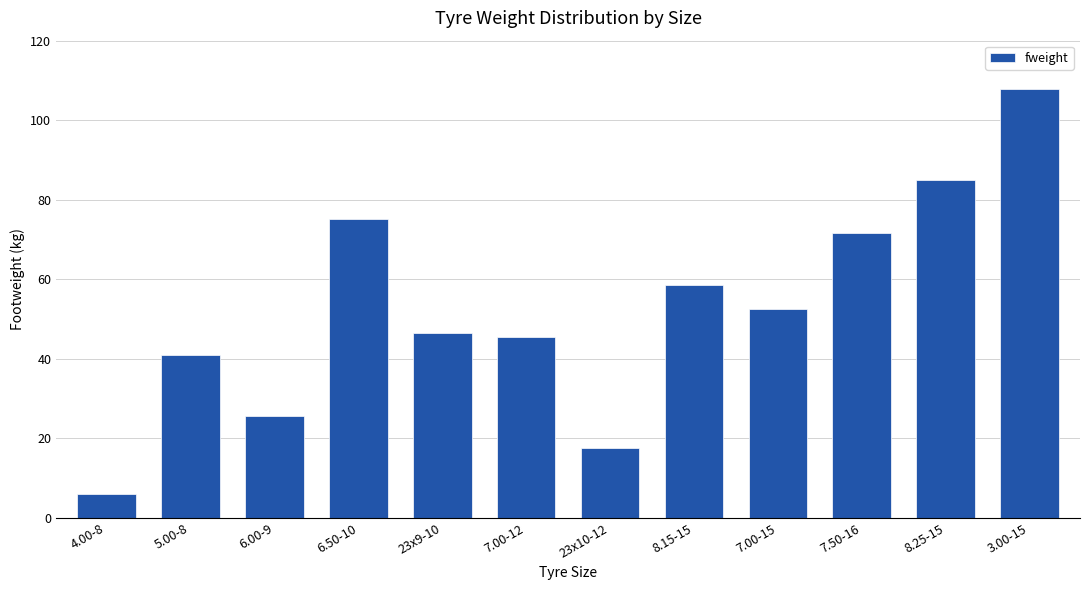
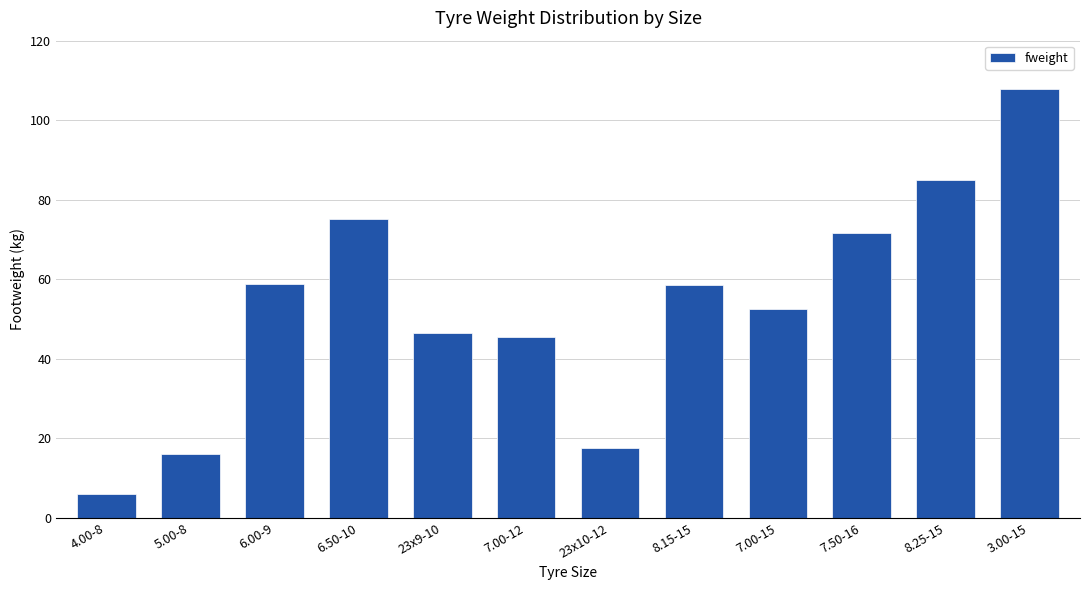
5.00-8: 41 -> 16
6.00-9: 26 -> 59
